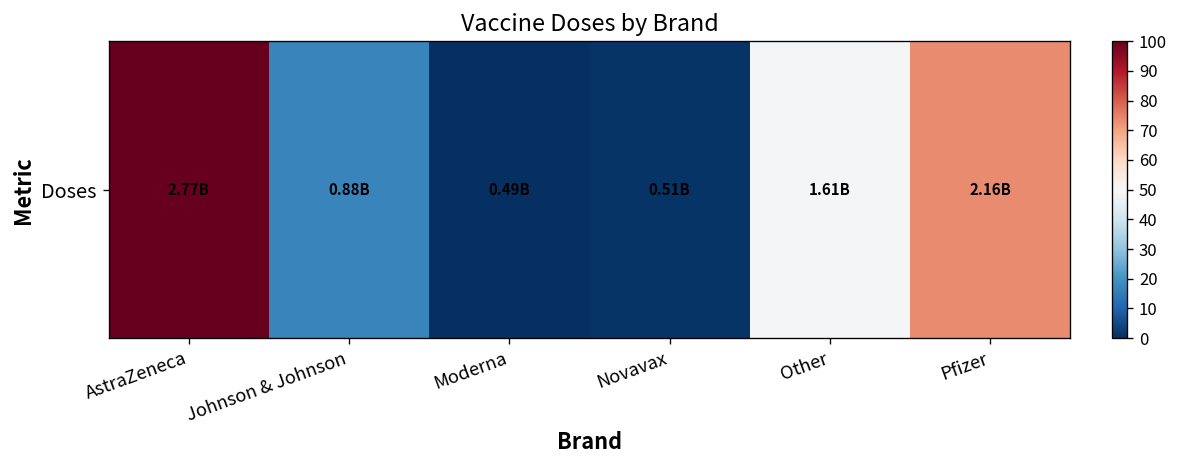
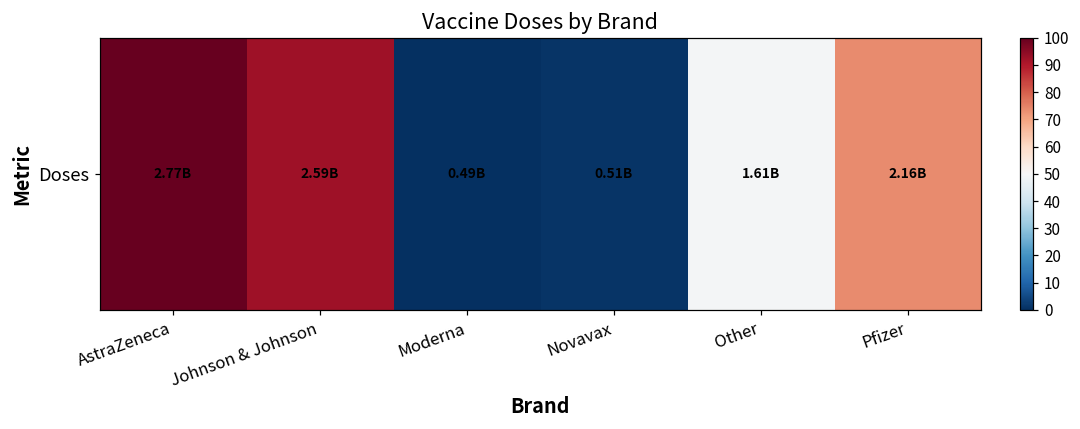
Doses, Johnson & Johnson: 0.88B -> 2.59B
